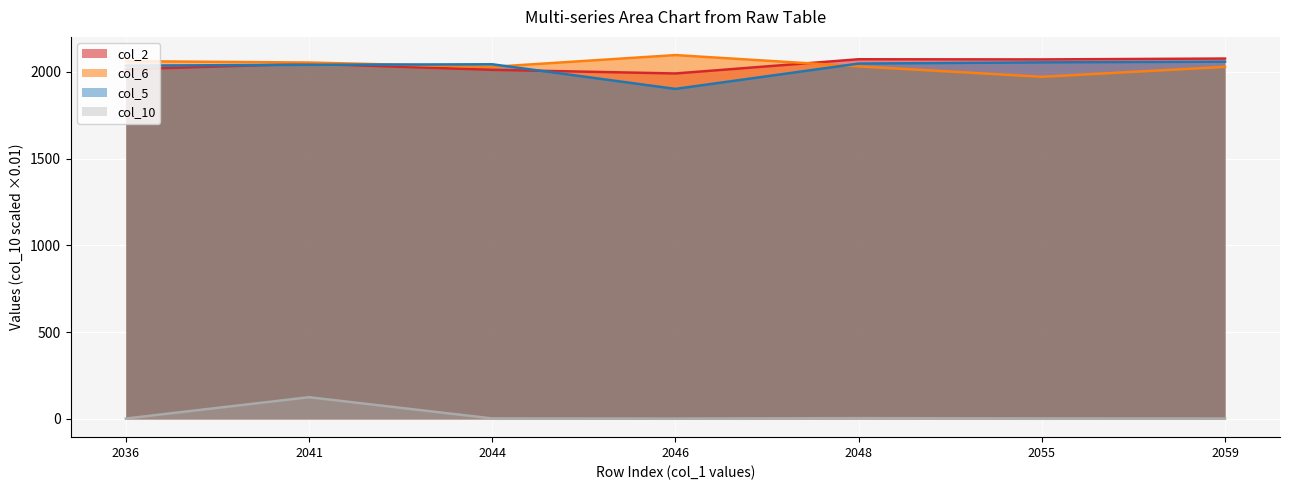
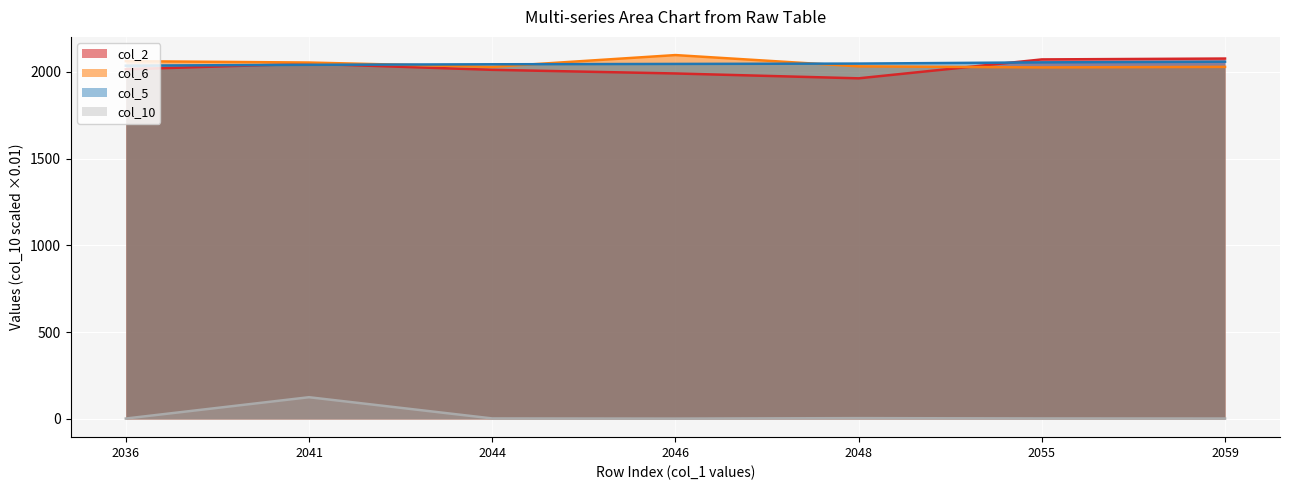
col_5, 2046: 1900 -> 2050
col_2, 2048: 2070 -> 1960
col_6, 2055: 1970 -> 2030
